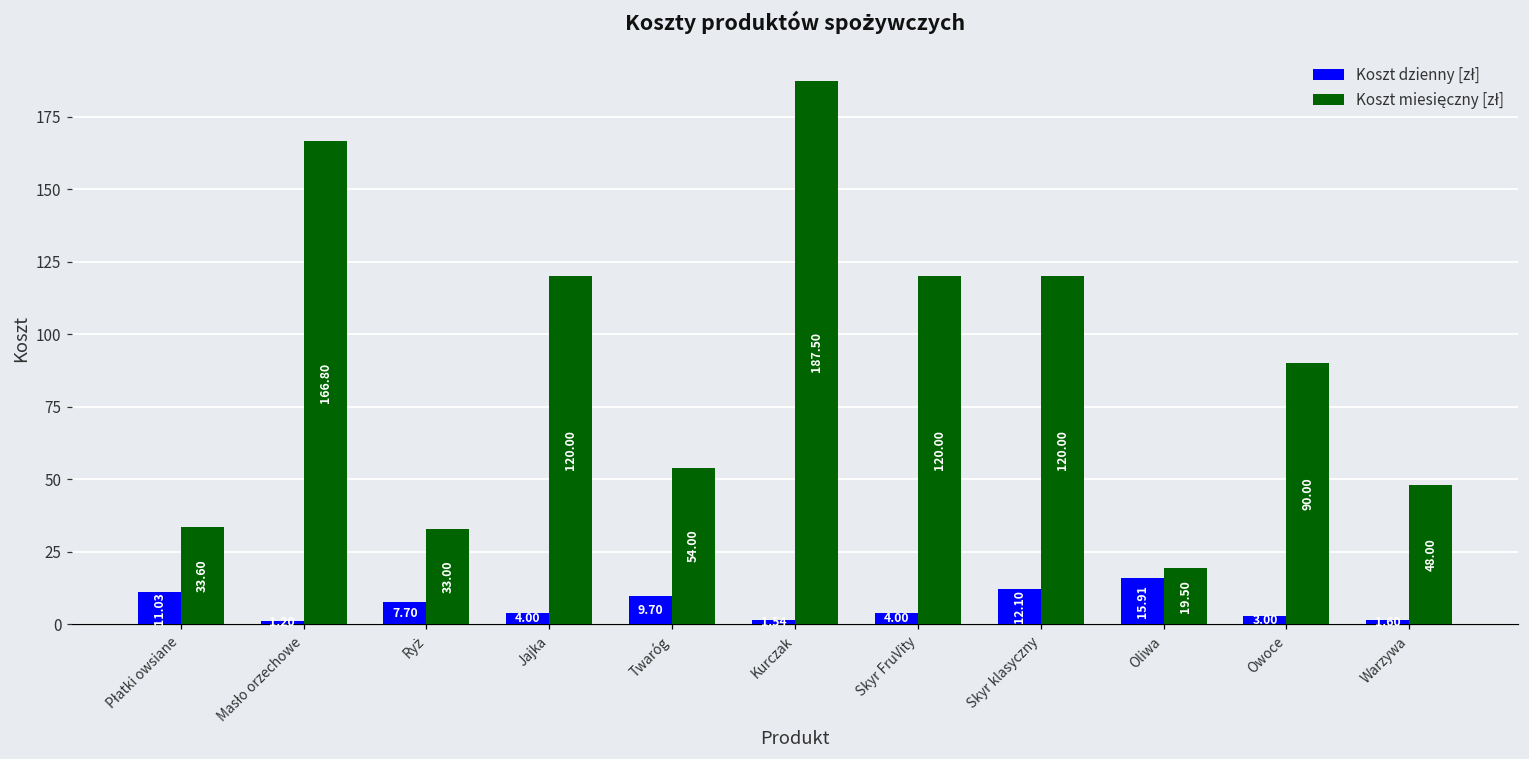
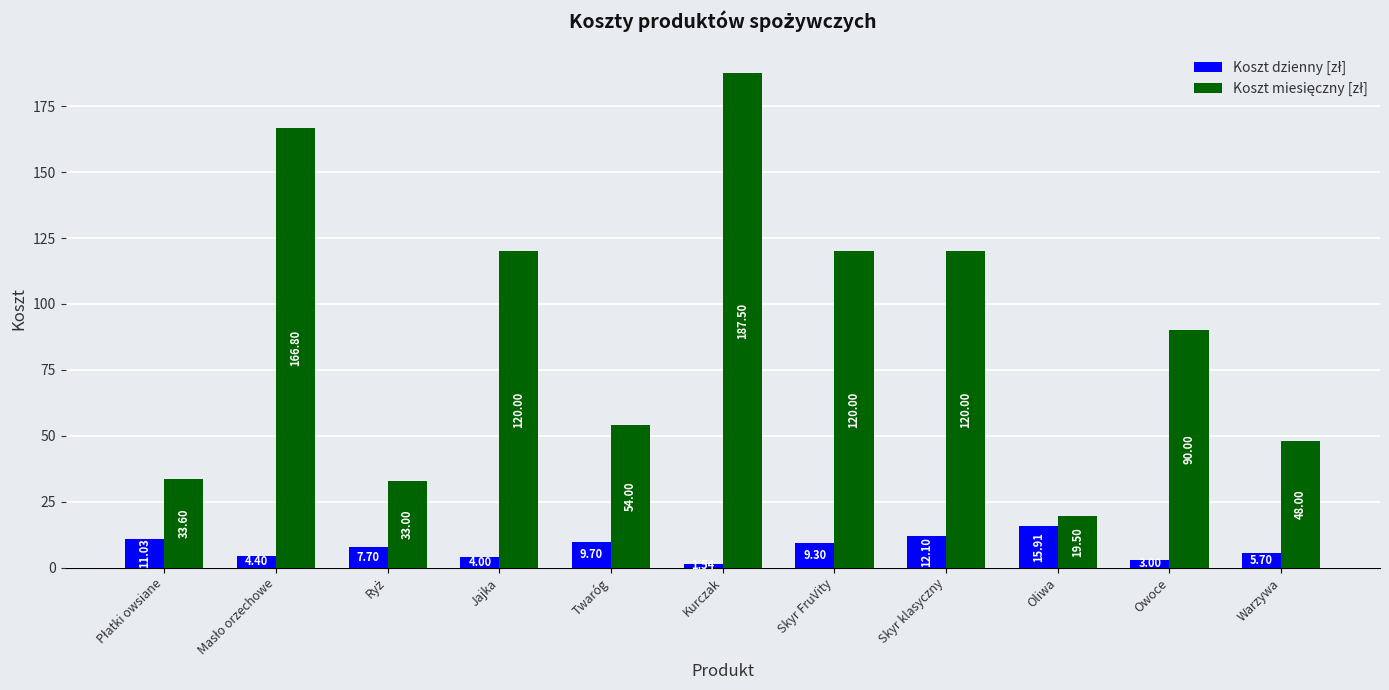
Koszt dzienny [zł], Masło orzechowe: 1 -> 4
Koszt dzienny [zł], Skyr FruVity: 4.00 -> 9.30
Koszt dzienny [zł], Warzywa: 2 -> 6
